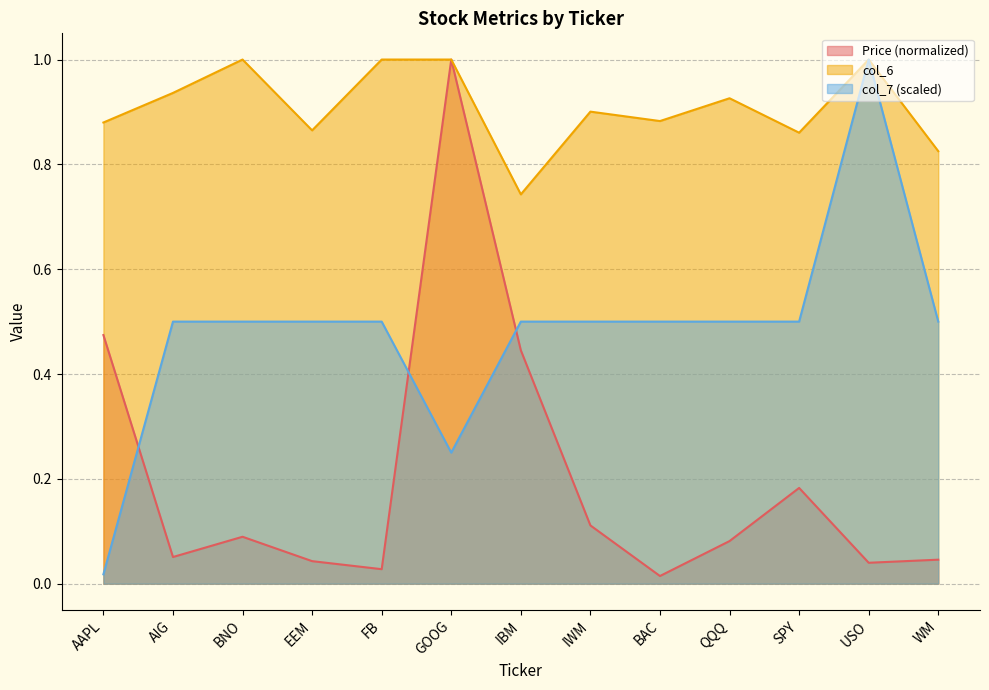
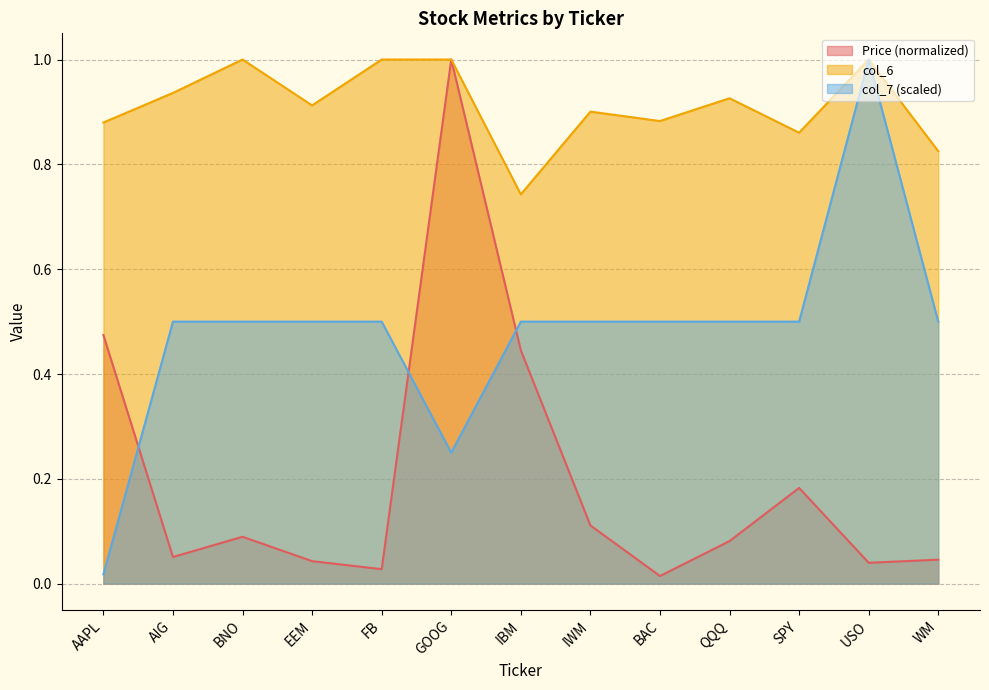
col_6, EEM: 0.86 -> 0.91
